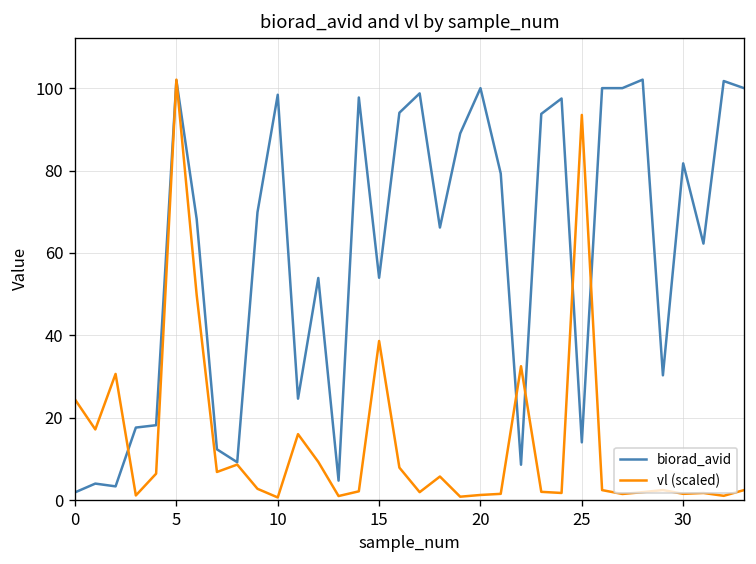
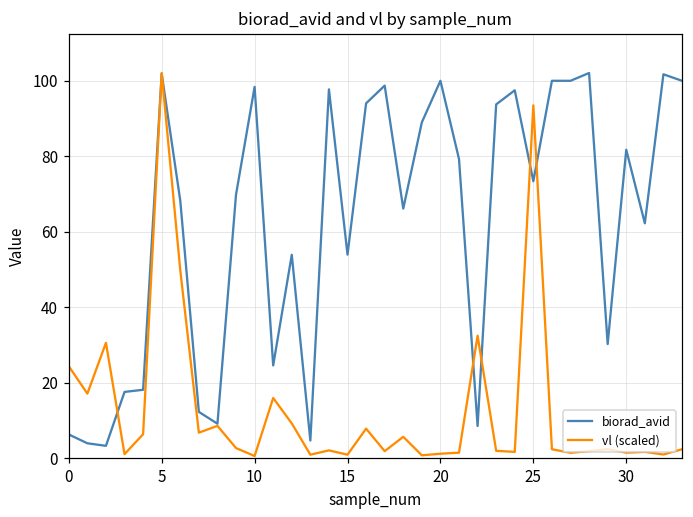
biorad_avid, 0: 2 -> 6
vl (scaled), 15: 39 -> 1
biorad_avid, 25: 14 -> 73
